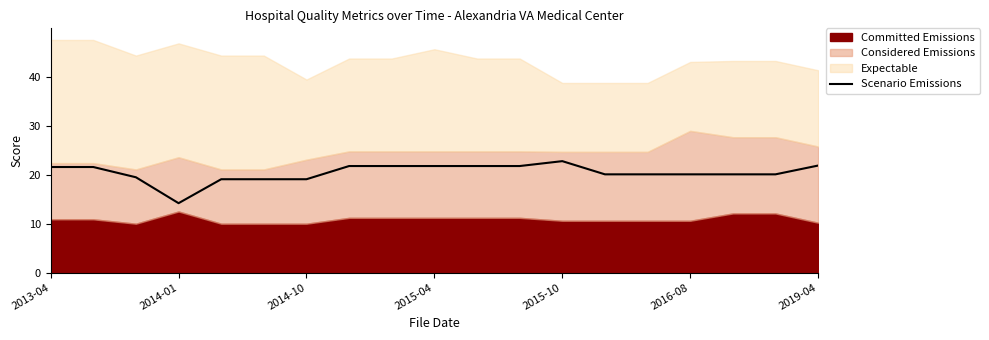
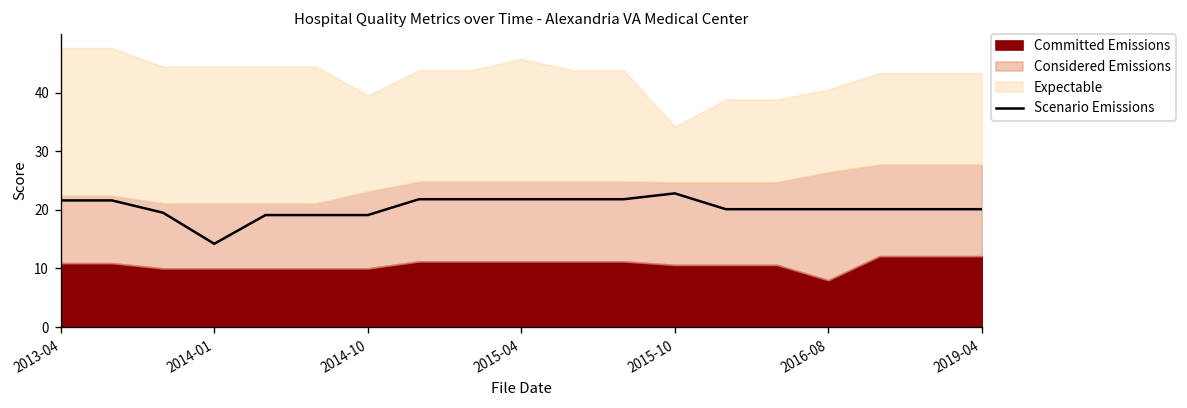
Committed Emissions, 2014-01: 13 -> 10
Expectable, 2015-10: 14 -> 10
Committed Emissions, 2016-08: 11 -> 8
Scenario Emissions, 2019-04: 22 -> 20
Committed Emissions, 2019-04: 10 -> 12
